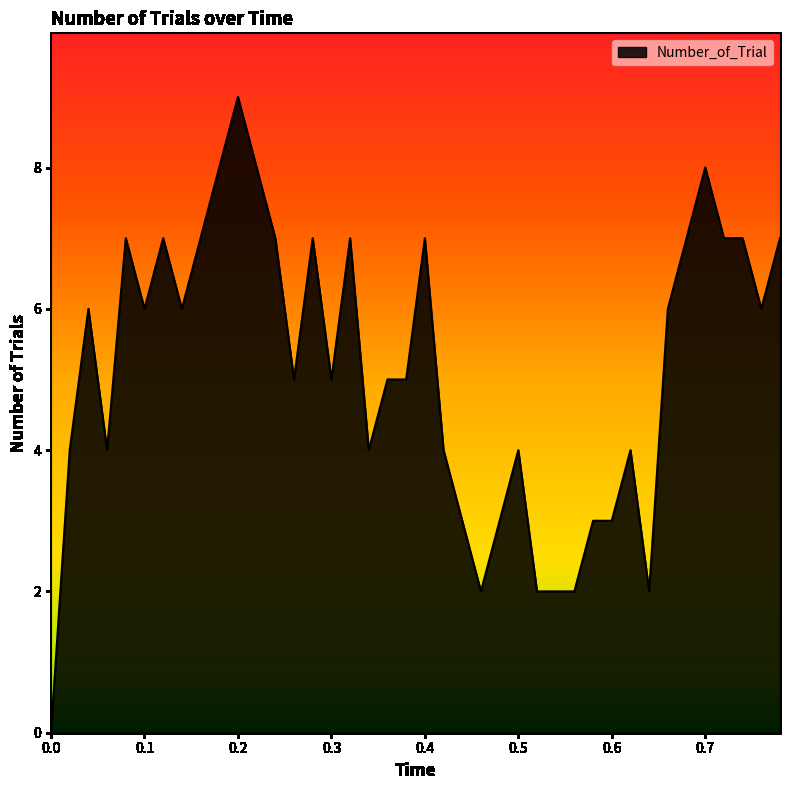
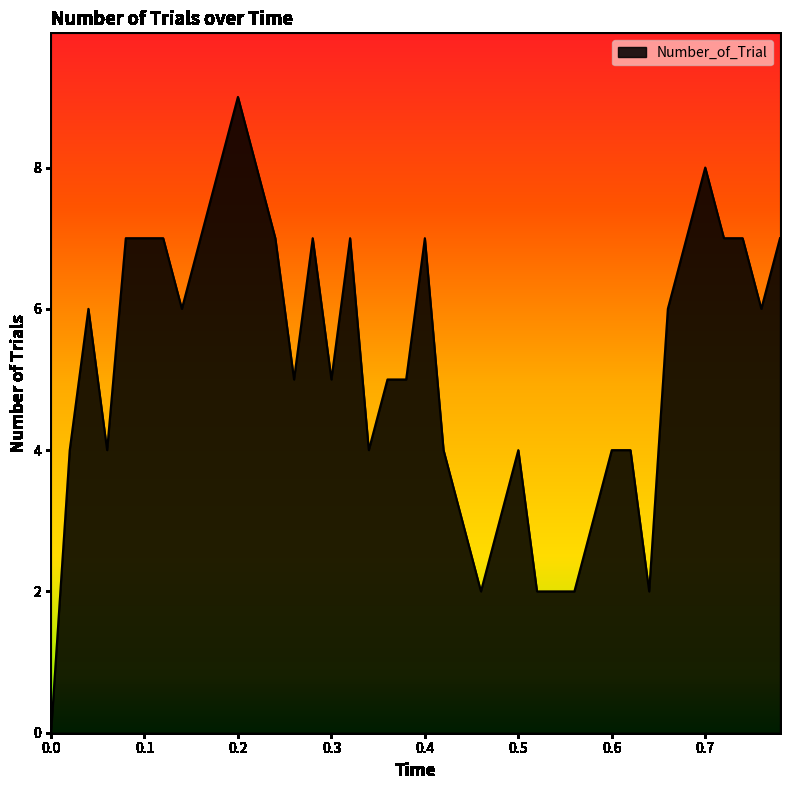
0.1: 6 -> 7
0.6: 3 -> 4
